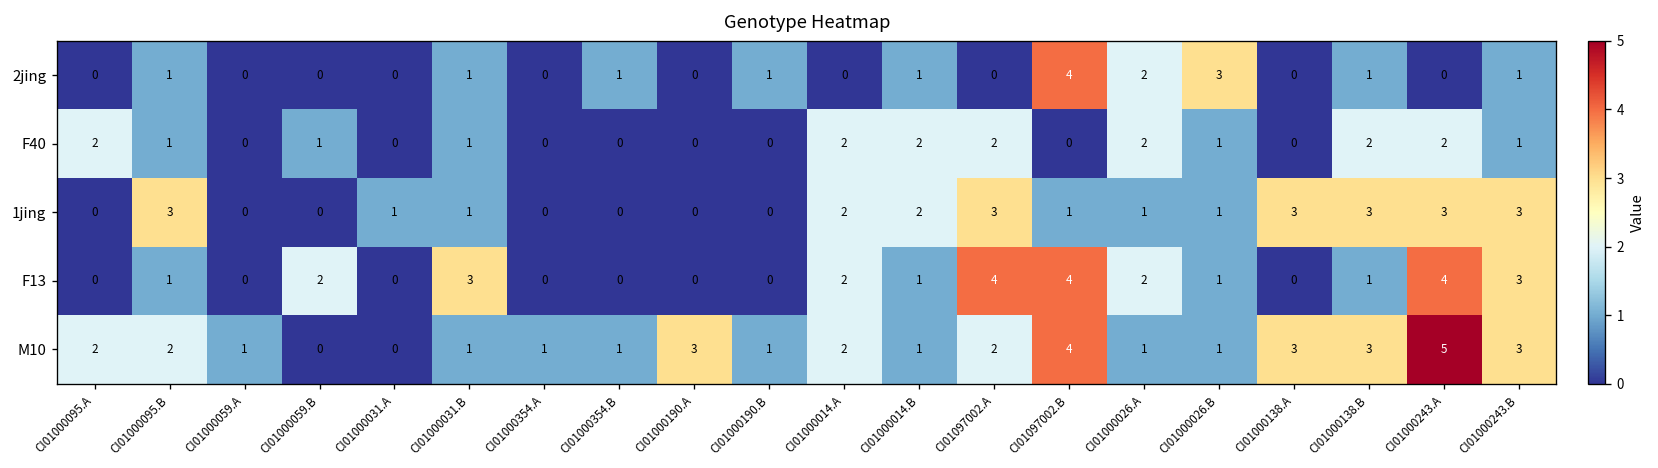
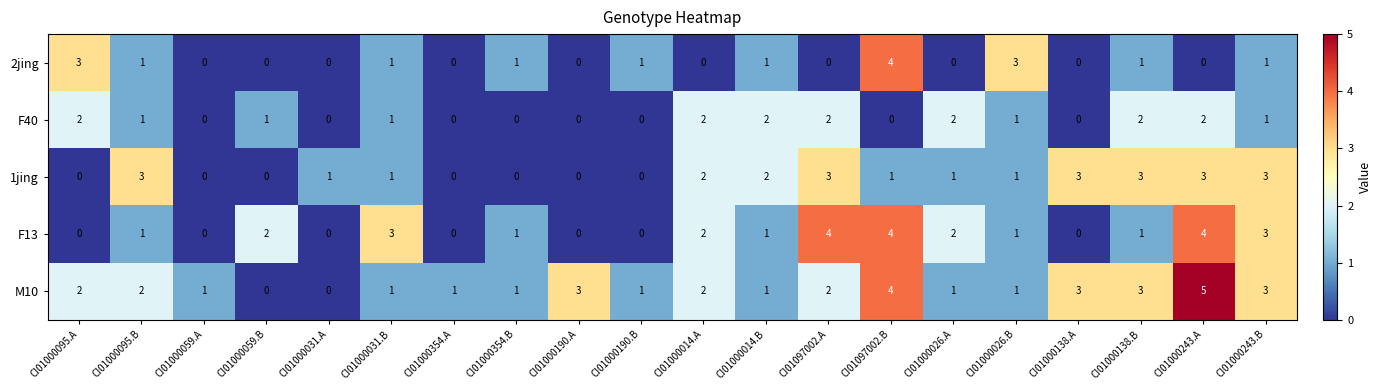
2jing, CI01000095.A: 0 -> 3
2jing, CI01000026.A: 2 -> 0
F13, CI01000354.B: 0 -> 1
